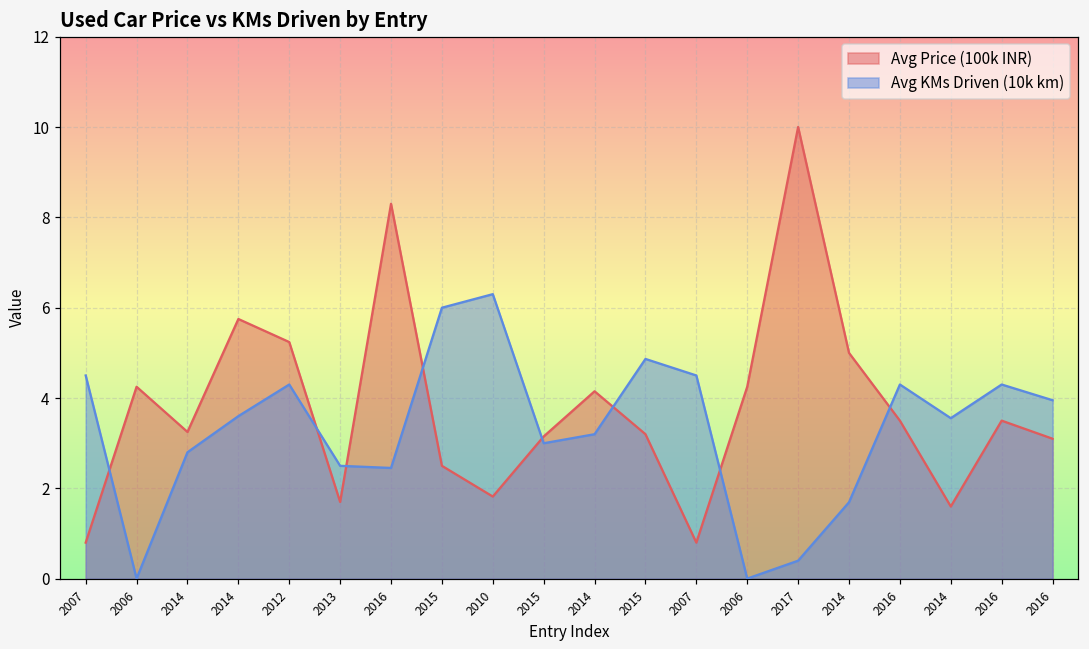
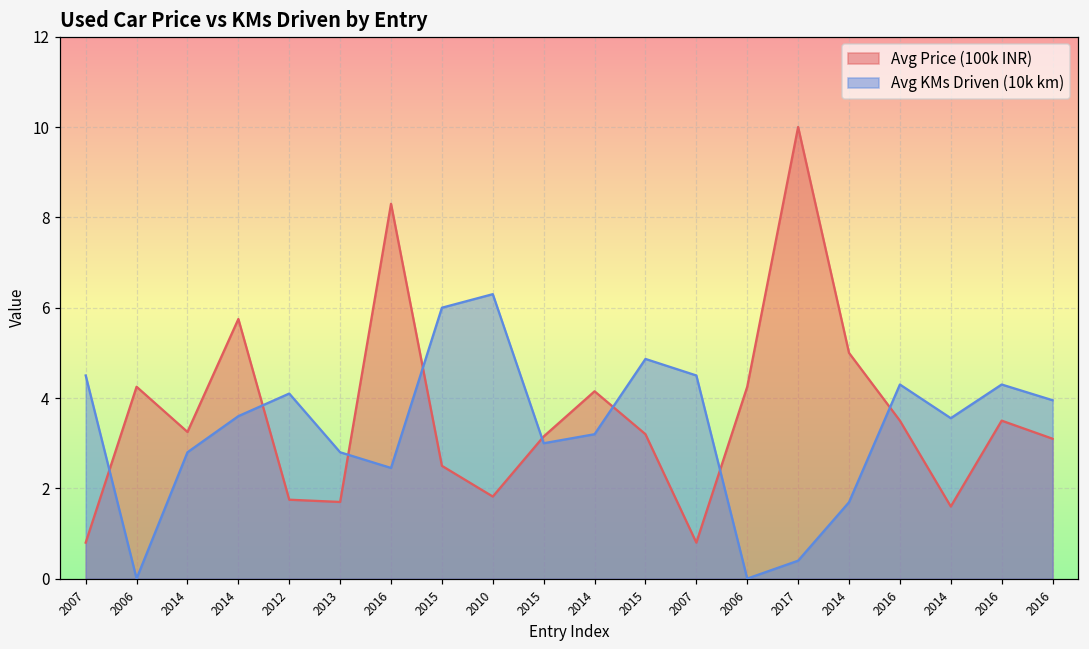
Avg Price (100k INR), 2012: 5.2 -> 1.8
Avg KMs Driven (10k km), 2012: 4.3 -> 4.1
Avg KMs Driven (10k km), 2013: 2.5 -> 2.8
